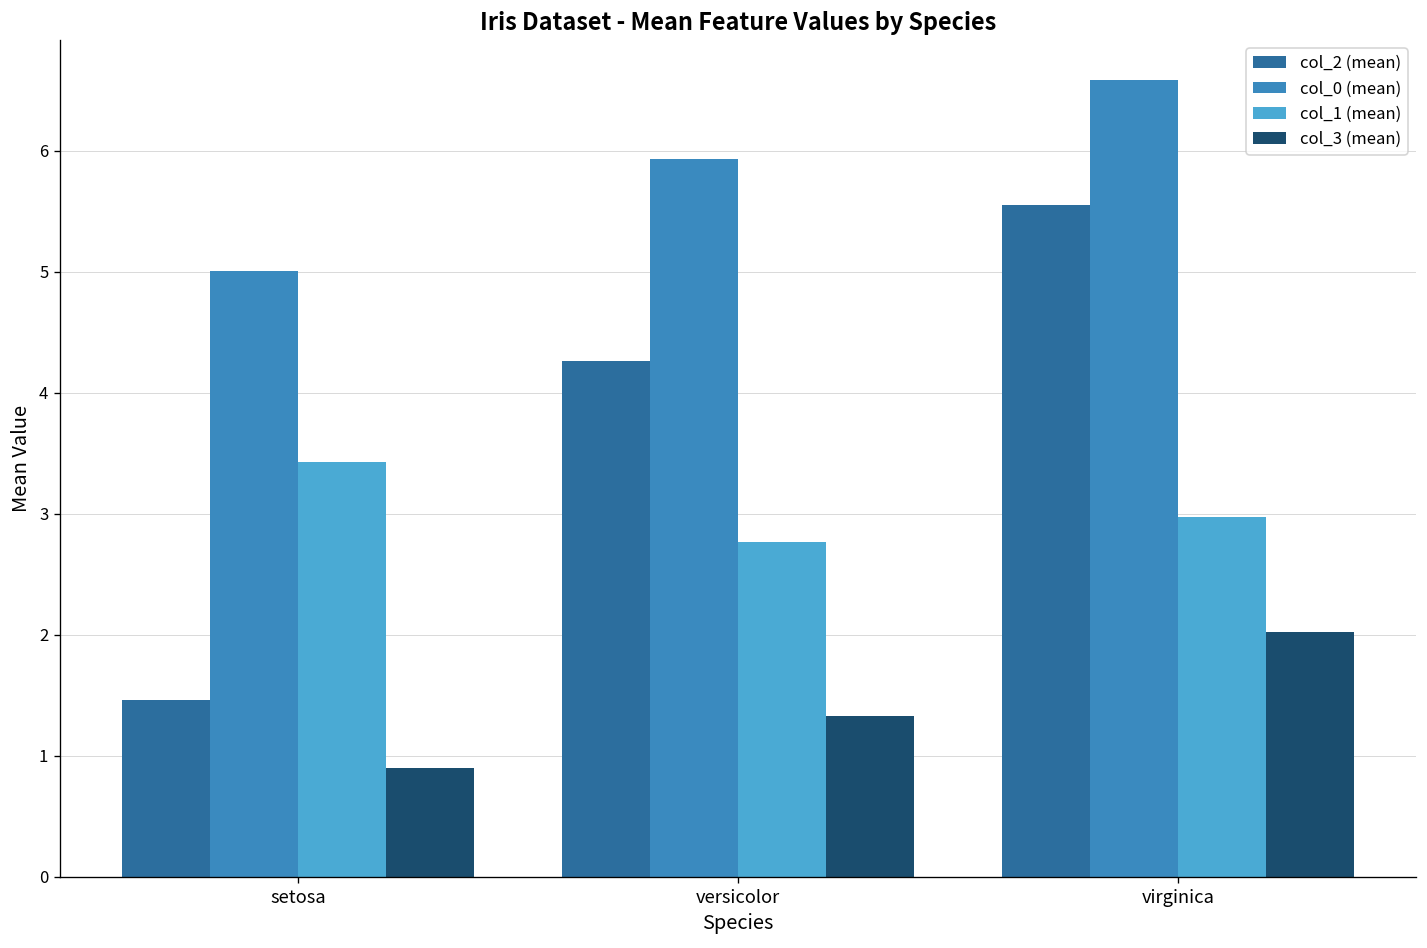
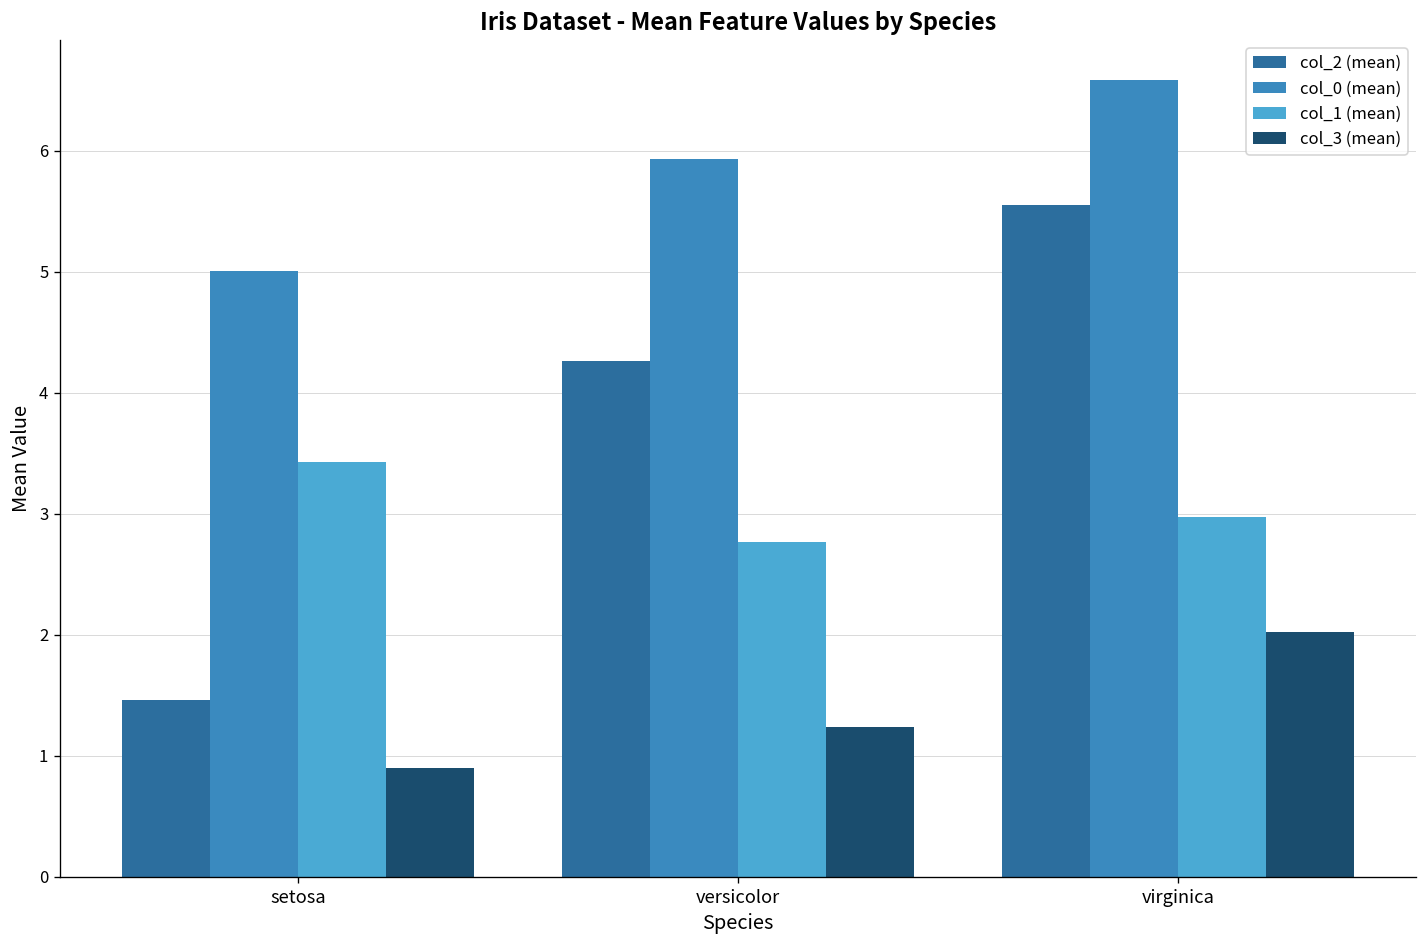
col_3 (mean), versicolor: 1.33 -> 1.24
